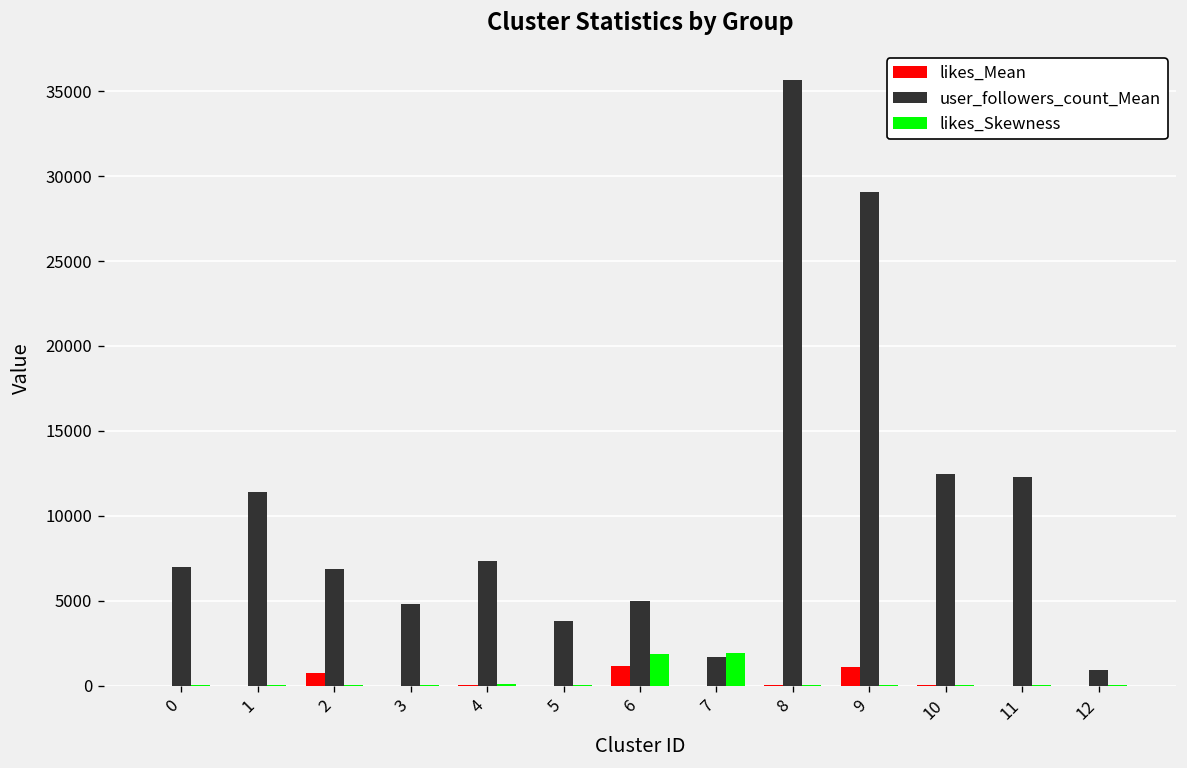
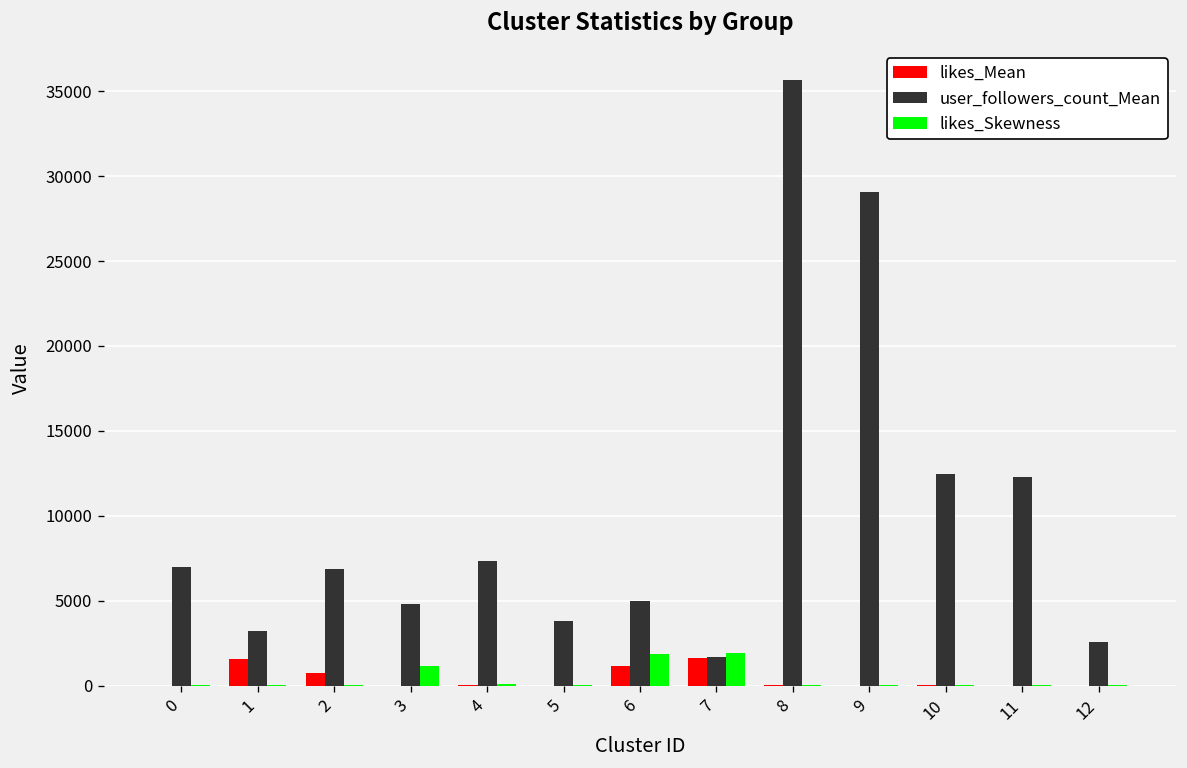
likes_Mean, 1: 0 -> 1500
user_followers_count_Mean, 1: 11400 -> 3200
likes_Skewness, 3: 0 -> 1100
likes_Mean, 7: 0 -> 1600
likes_Mean, 9: 1100 -> 0
user_followers_count_Mean, 12: 900 -> 2600
